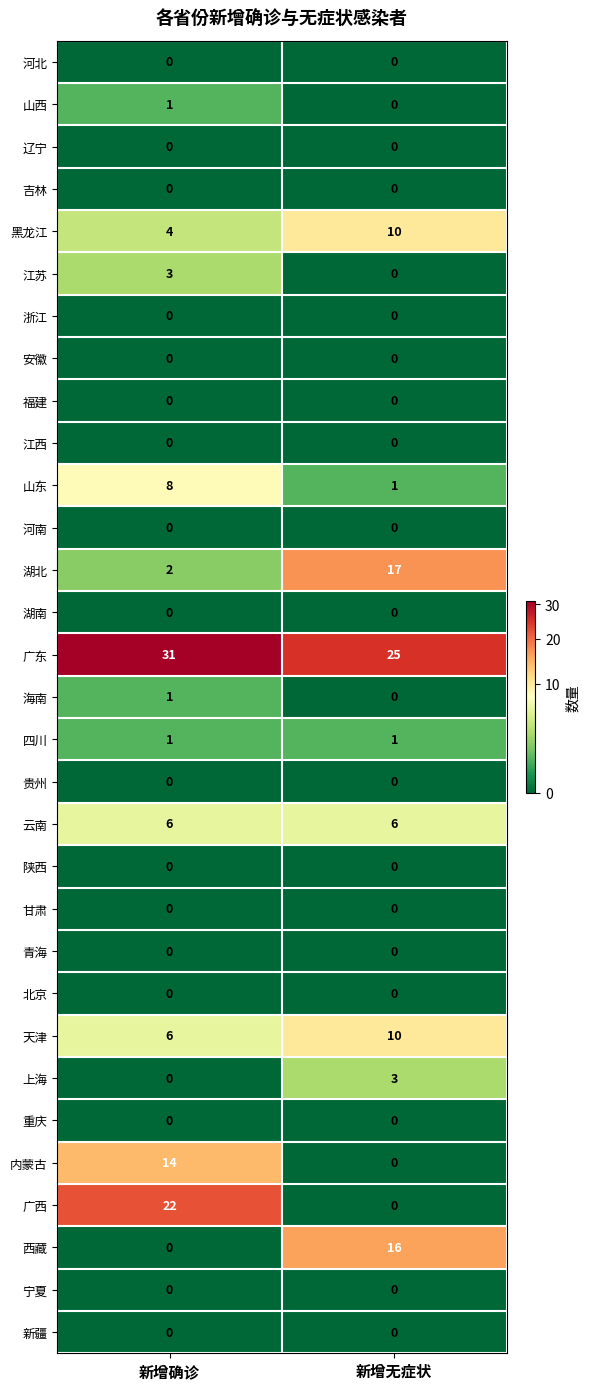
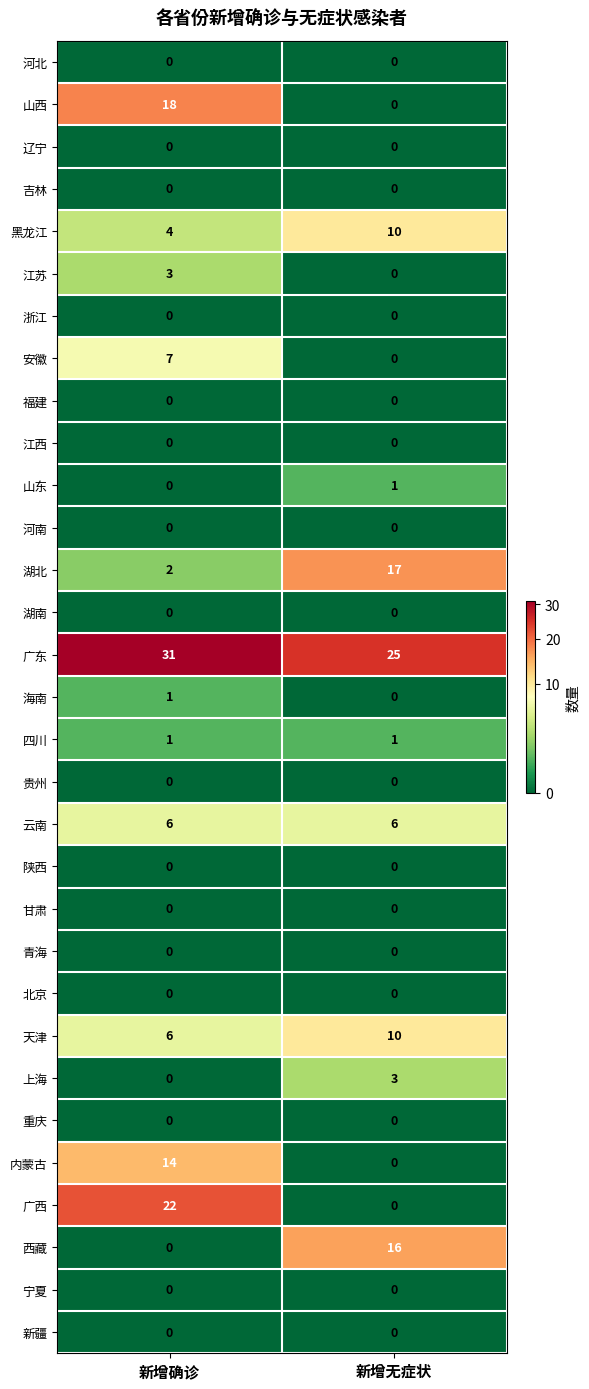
山西, 新增确诊: 1 -> 18
安徽, 新增确诊: 0 -> 7
山东, 新增确诊: 8 -> 0
